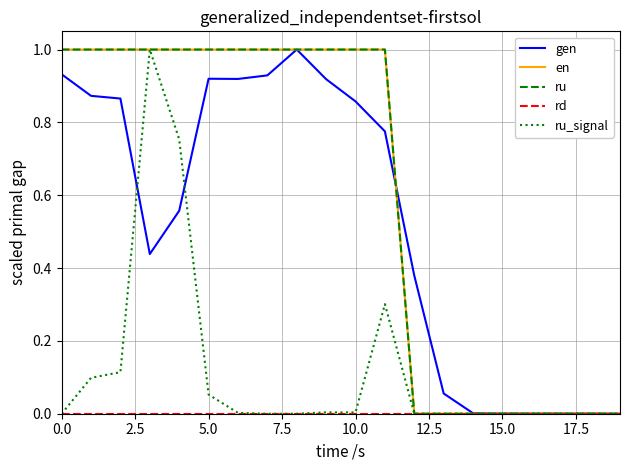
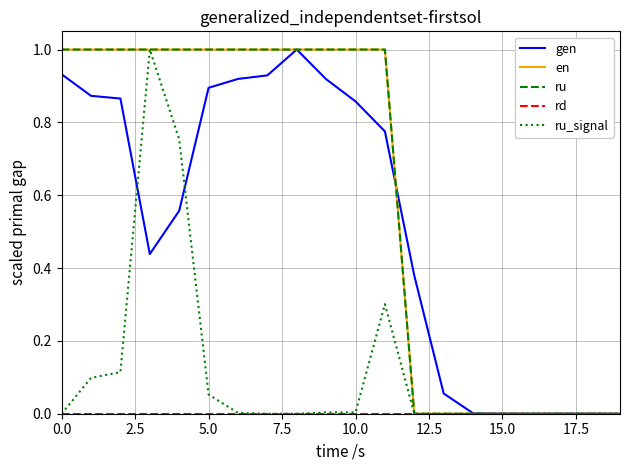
gen, 5.0: 0.92 -> 0.89
